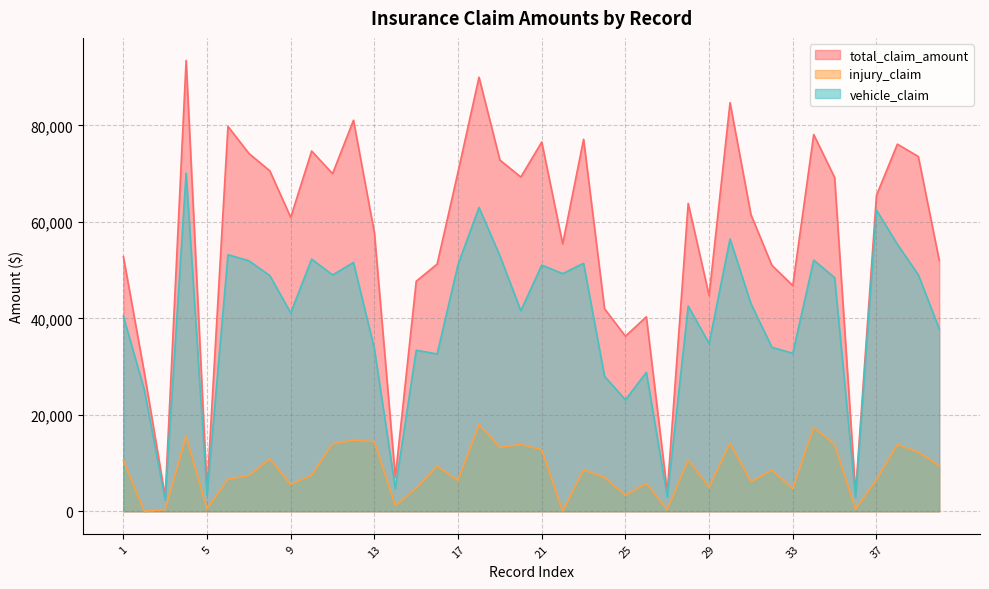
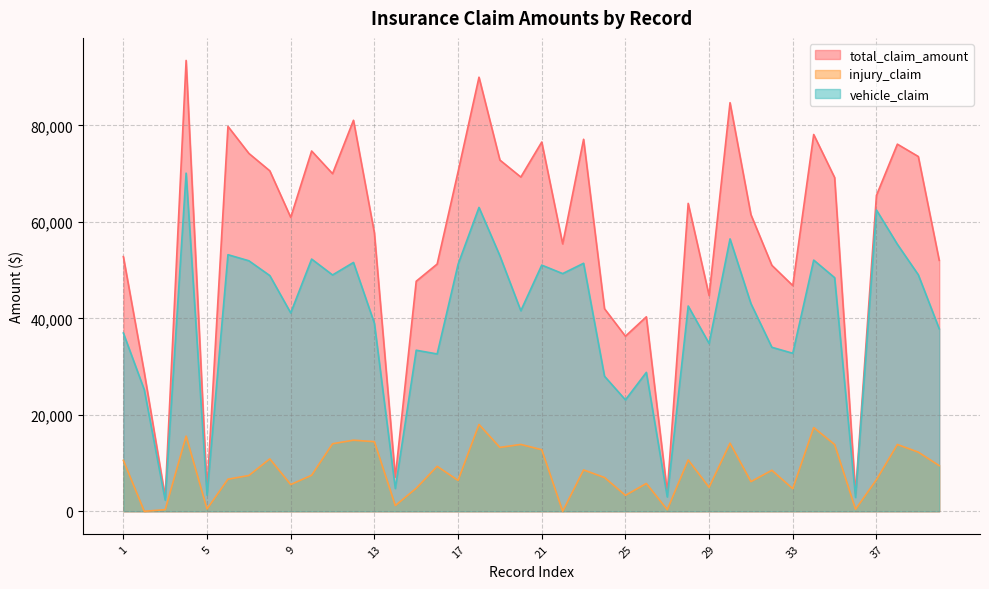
vehicle_claim, 1: 40,000 -> 37,000
vehicle_claim, 13: 34,000 -> 39,000
